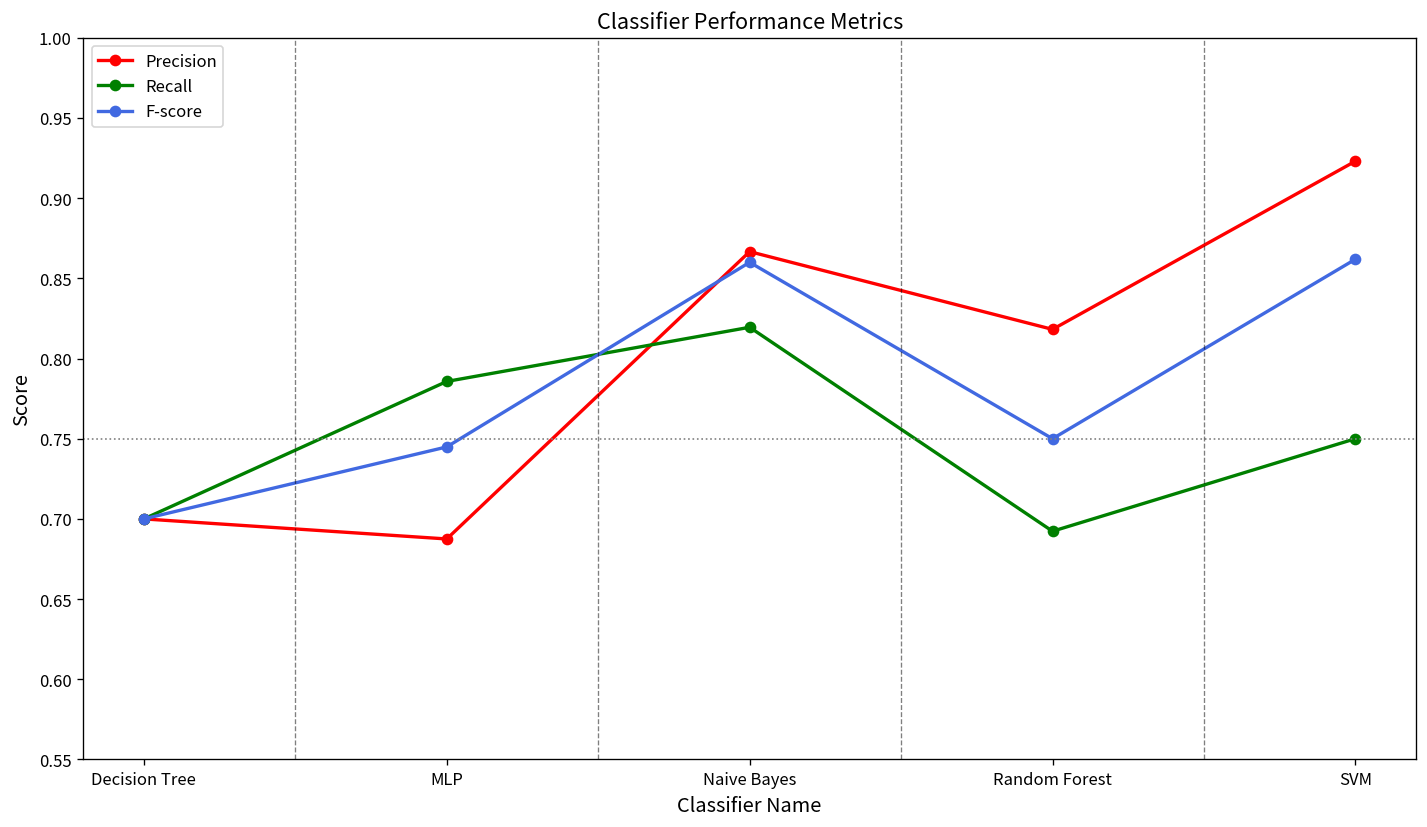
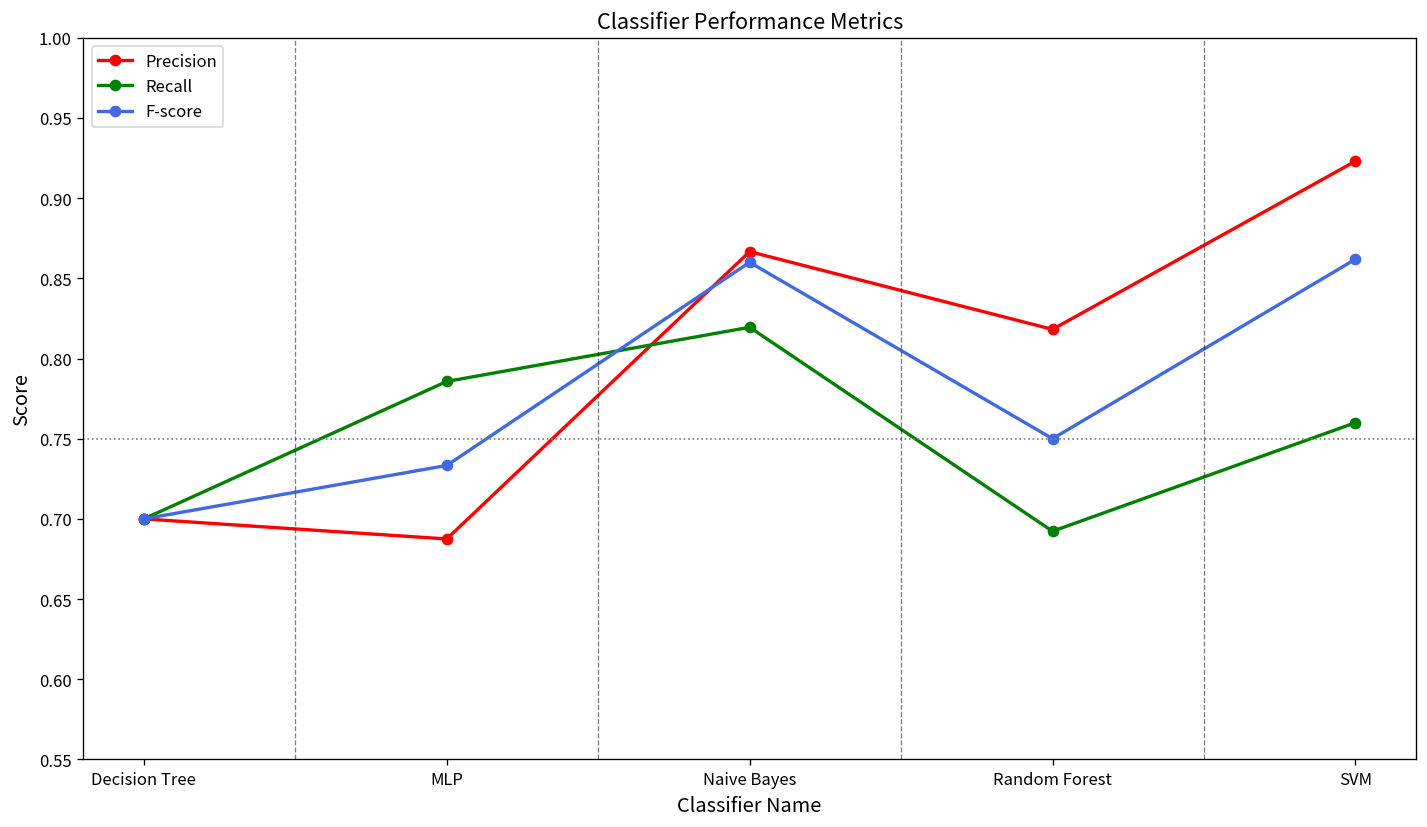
F-score, MLP: 0.745 -> 0.733
Recall, SVM: 0.75 -> 0.76
